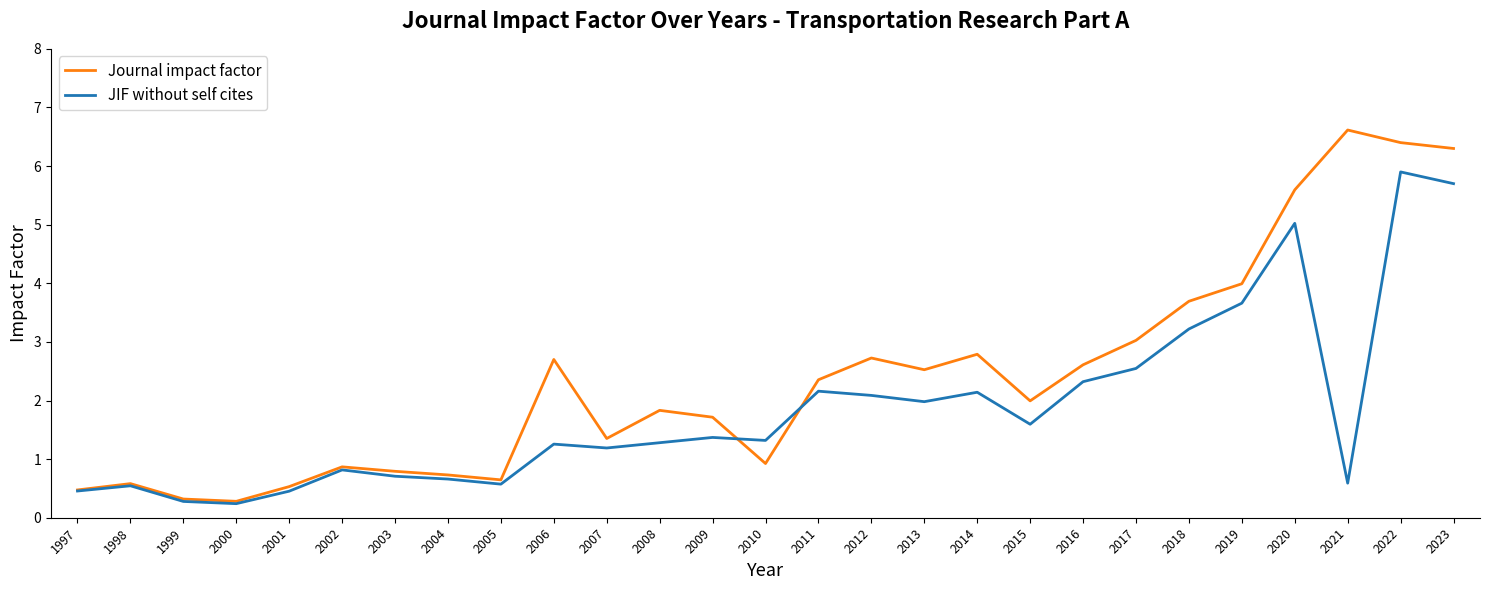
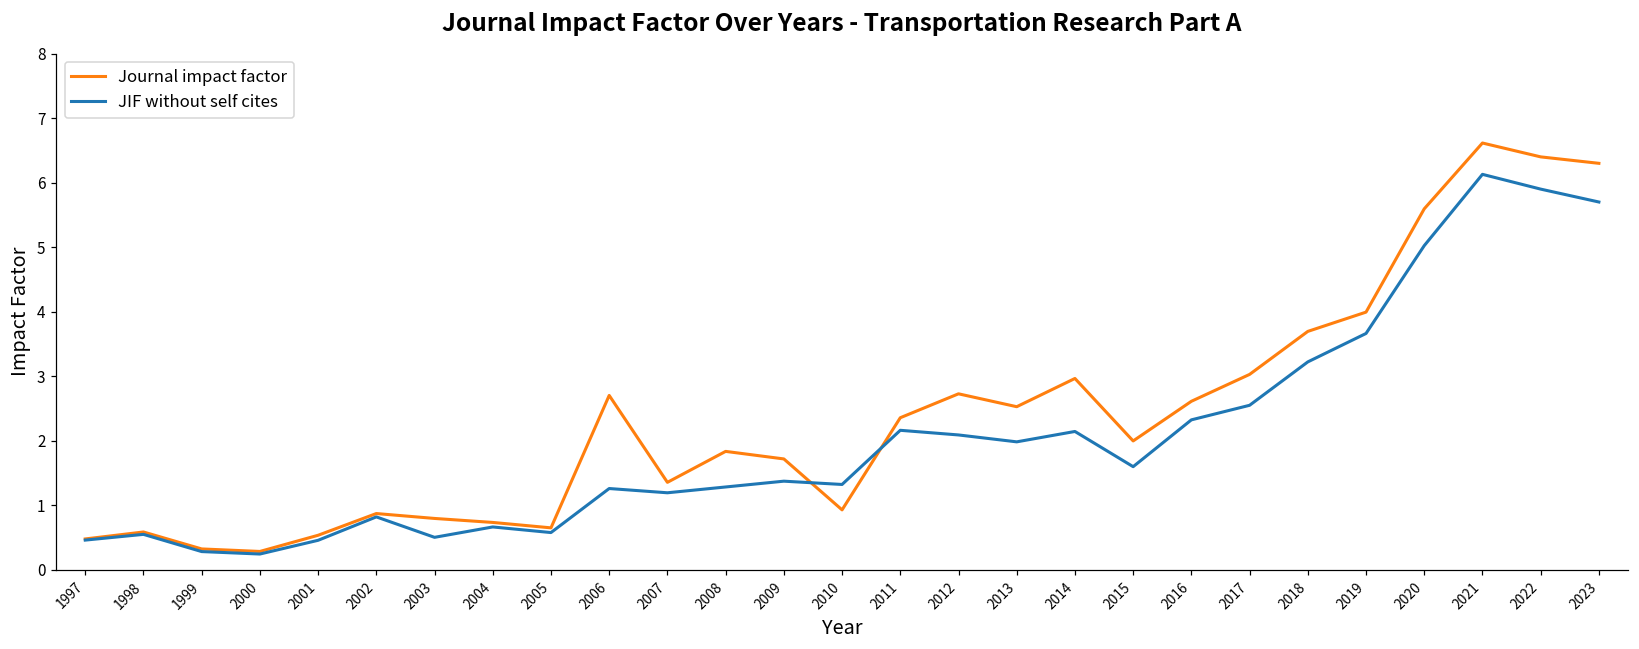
JIF without self cites, 2003: 0.7 -> 0.5
Journal impact factor, 2014: 2.8 -> 3.0
JIF without self cites, 2021: 0.6 -> 6.1
